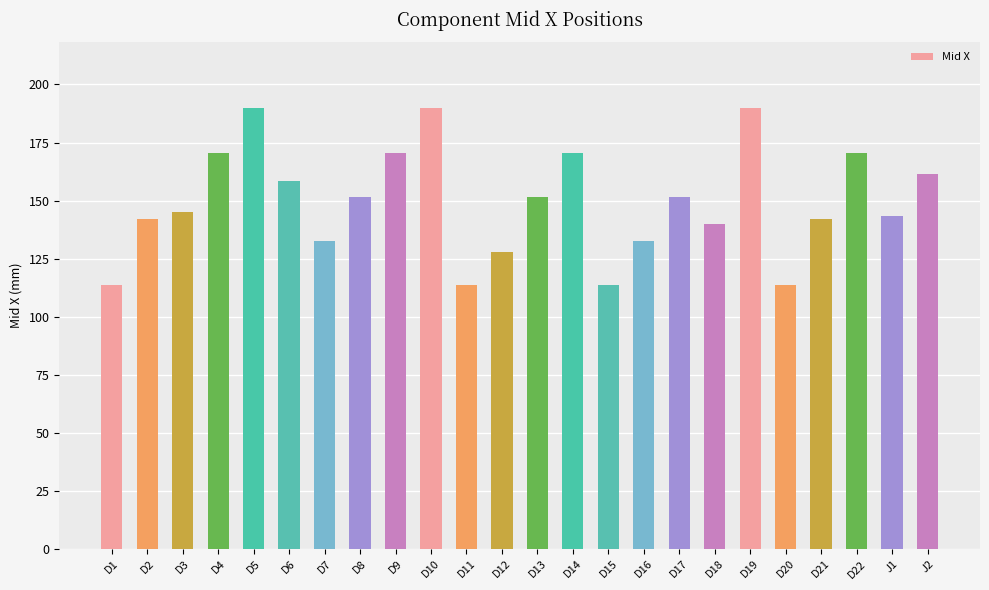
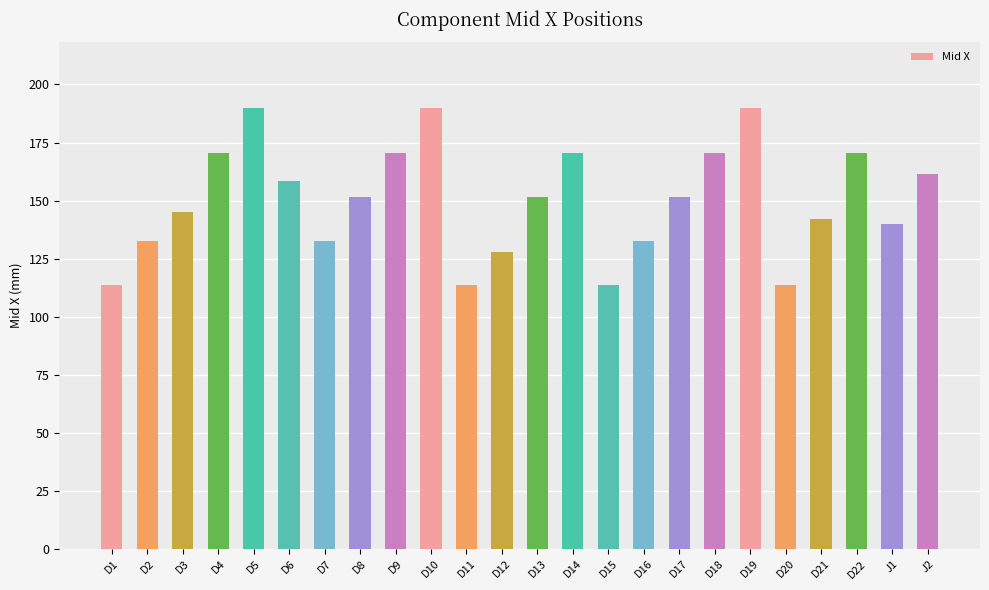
D2: 142 -> 133
D18: 140 -> 171
J1: 144 -> 140
